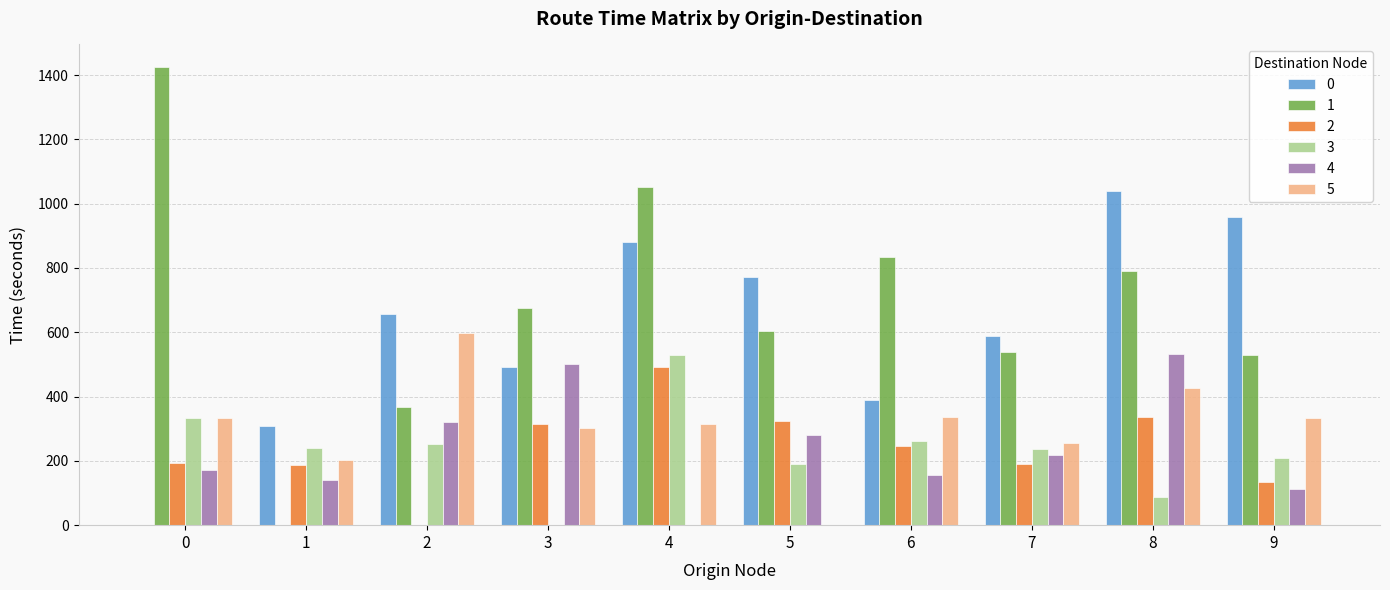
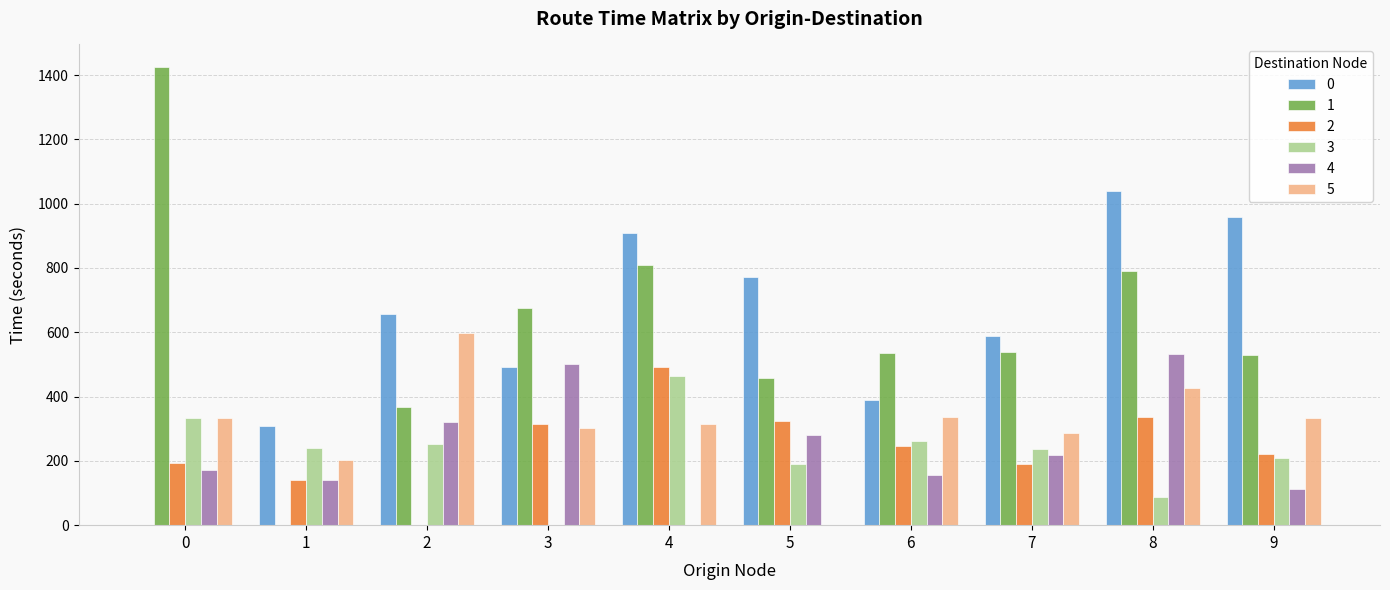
2, 1: 190 -> 140
0, 4: 880 -> 910
1, 4: 1050 -> 810
3, 4: 530 -> 470
1, 5: 600 -> 460
1, 6: 830 -> 540
5, 7: 250 -> 290
2, 9: 140 -> 220
